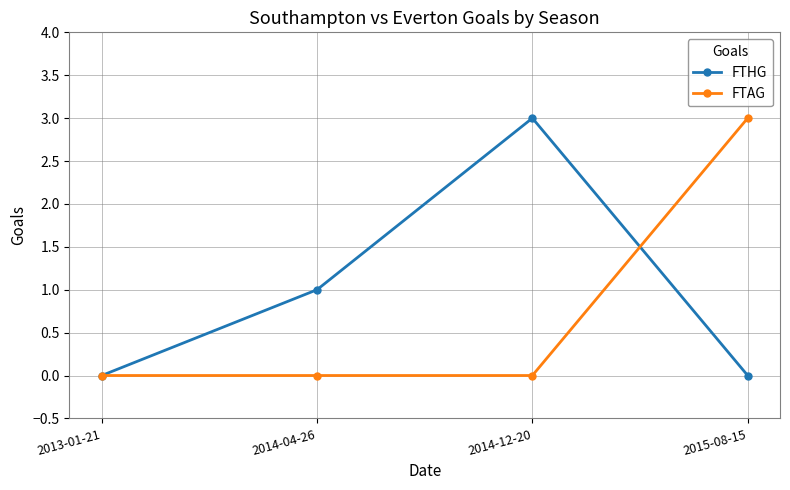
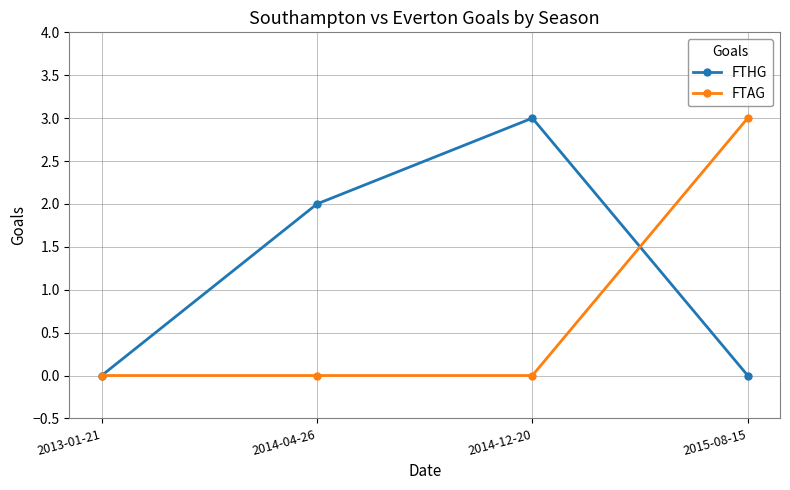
FTHG, 2014-04-26: 1 -> 2
